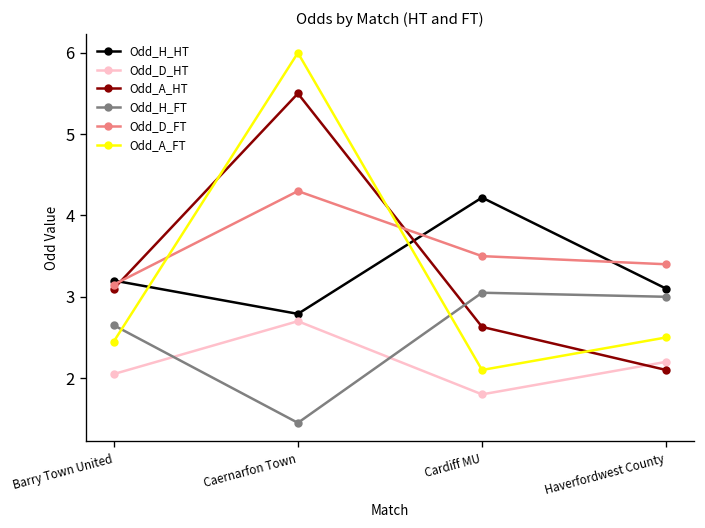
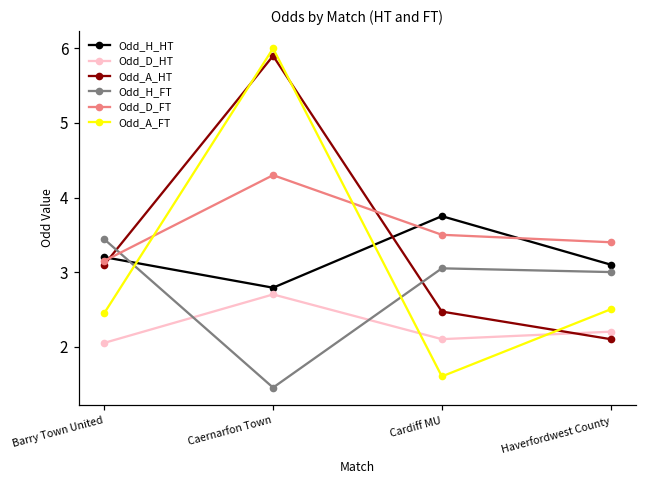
Odd_H_FT, Barry Town United: 2.7 -> 3.4
Odd_A_HT, Caernarfon Town: 5.5 -> 5.9
Odd_H_HT, Cardiff MU: 4.2 -> 3.8
Odd_D_HT, Cardiff MU: 1.8 -> 2.1
Odd_A_HT, Cardiff MU: 2.6 -> 2.5
Odd_A_FT, Cardiff MU: 2.1 -> 1.6
